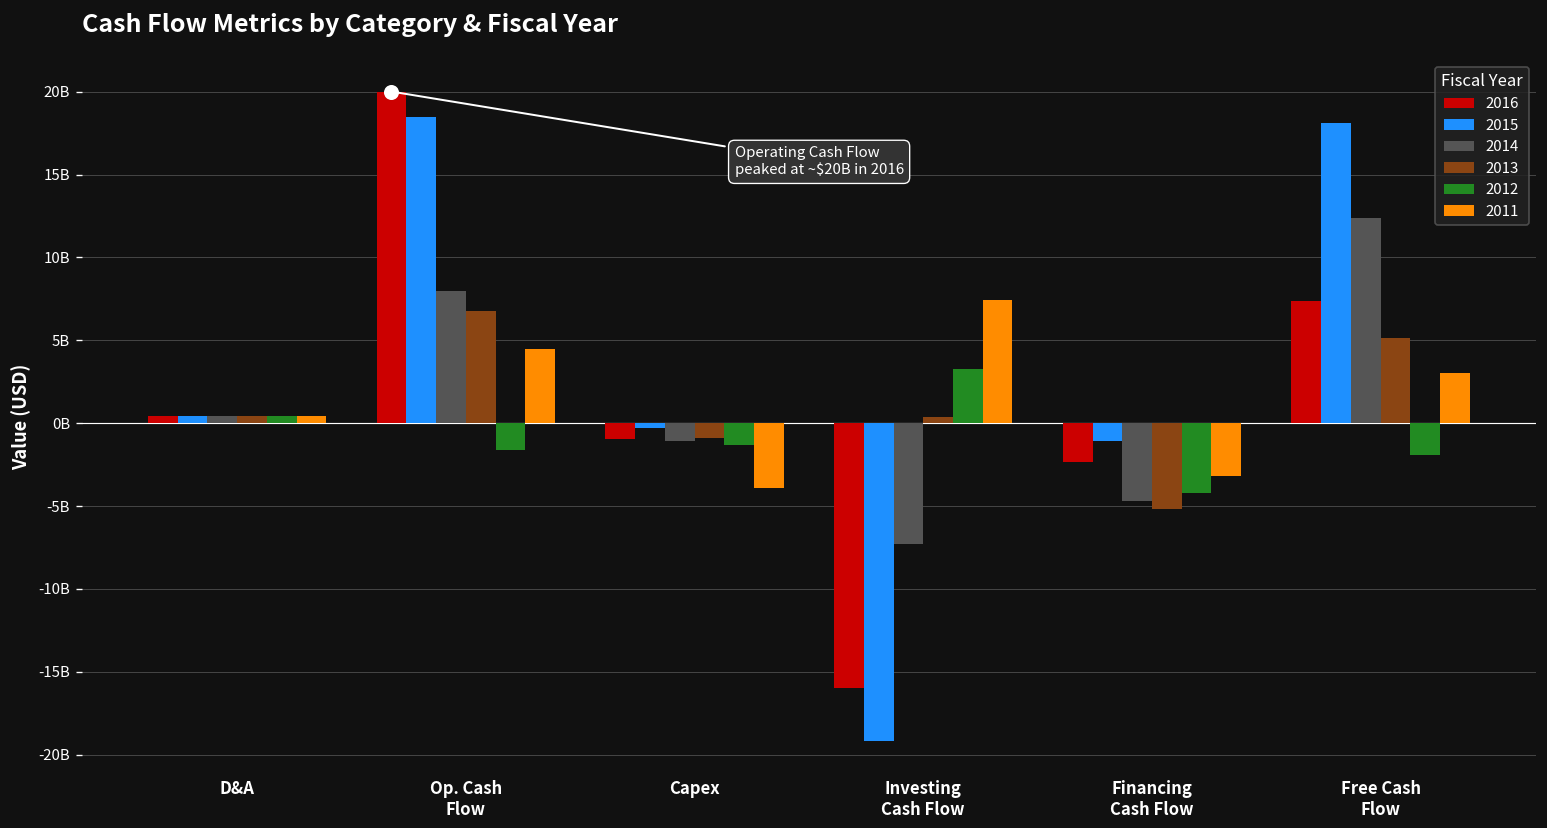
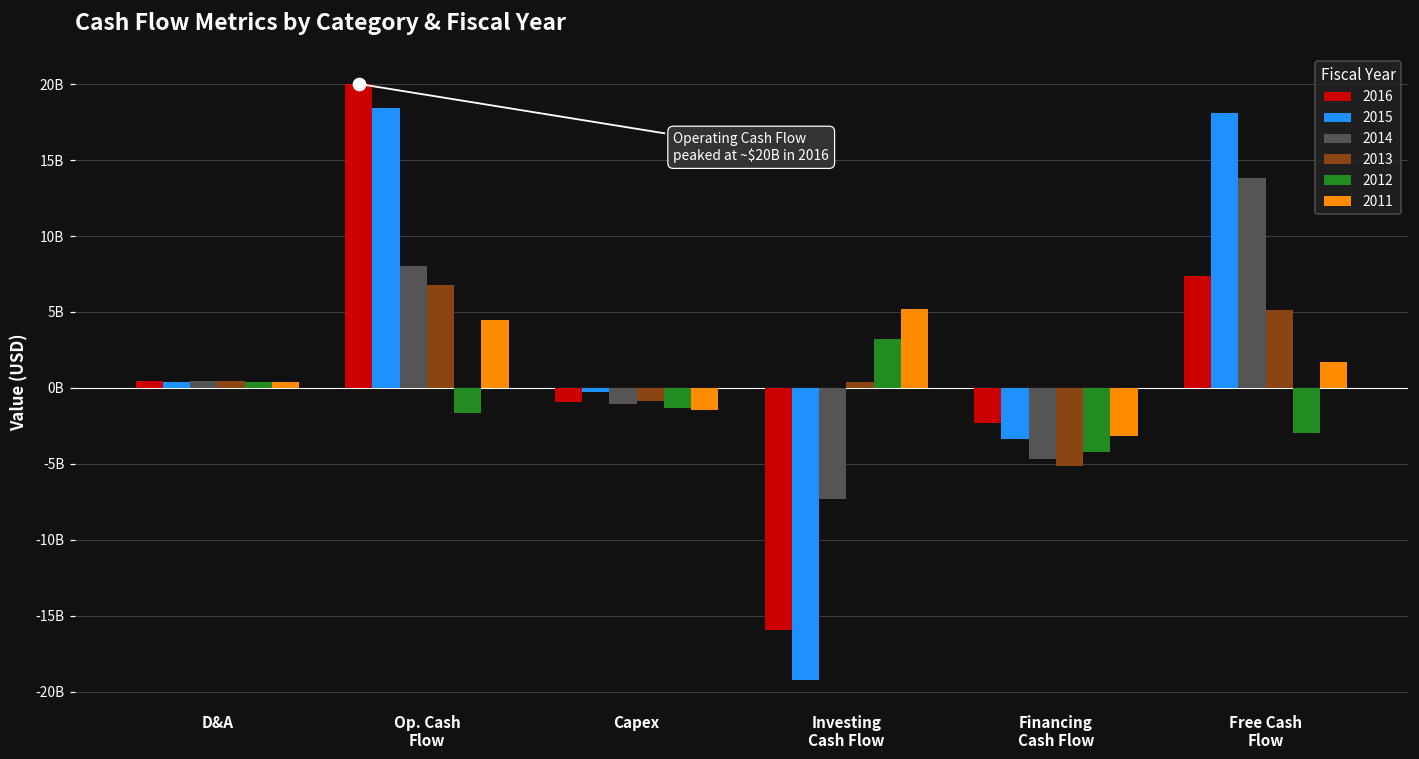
2011, Capex: -3900000000 -> -1500000000
2011, Investing Cash Flow: 7500000000 -> 5200000000
2015, Financing Cash Flow: -1100000000 -> -3400000000
2014, Free Cash Flow: 12400000000 -> 13800000000
2012, Free Cash Flow: -1900000000 -> -3000000000
2011, Free Cash Flow: 3000000000 -> 1700000000
